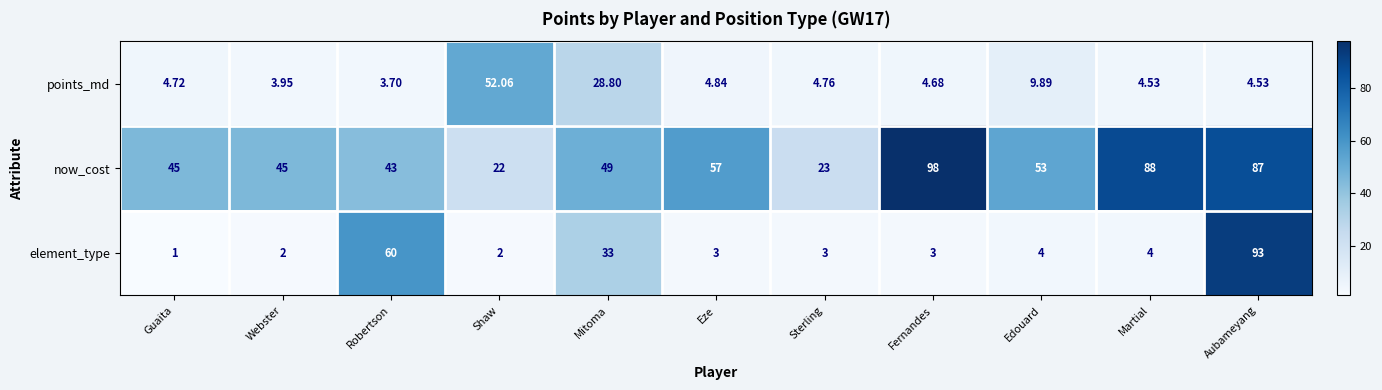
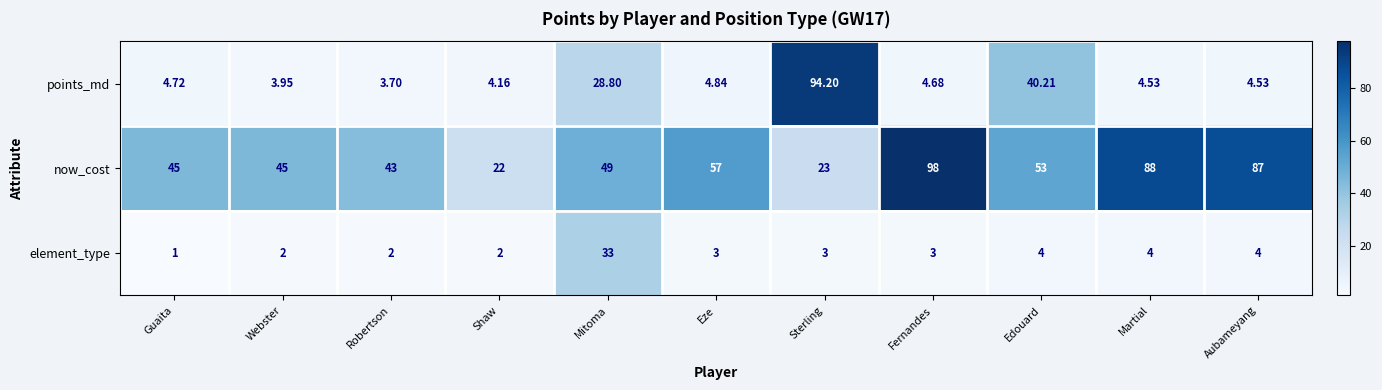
points_md, Shaw: 52.06 -> 4.16
points_md, Sterling: 4.76 -> 94.20
points_md, Edouard: 9.89 -> 40.21
element_type, Robertson: 60 -> 2
element_type, Aubameyang: 93 -> 4
